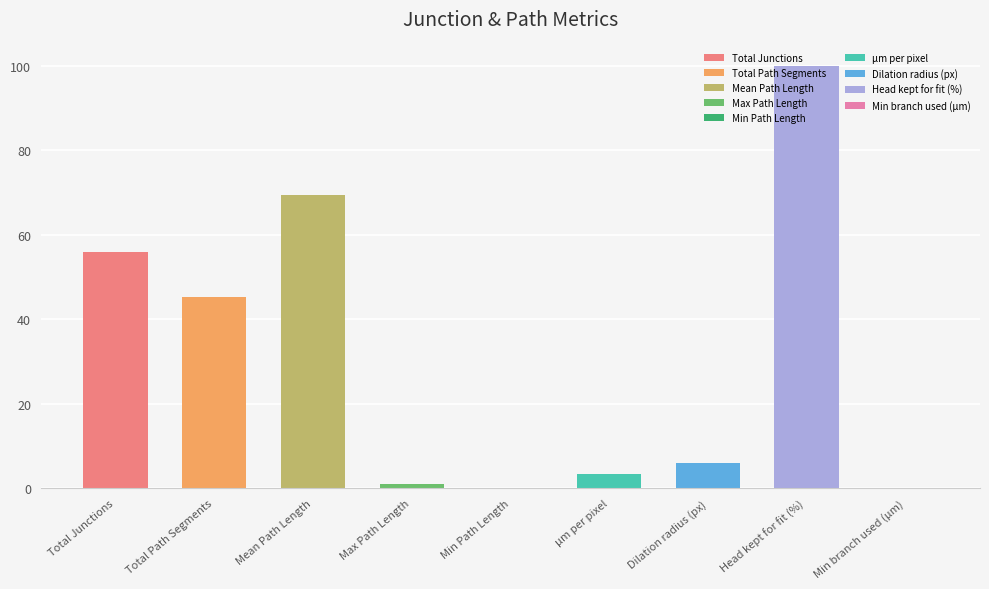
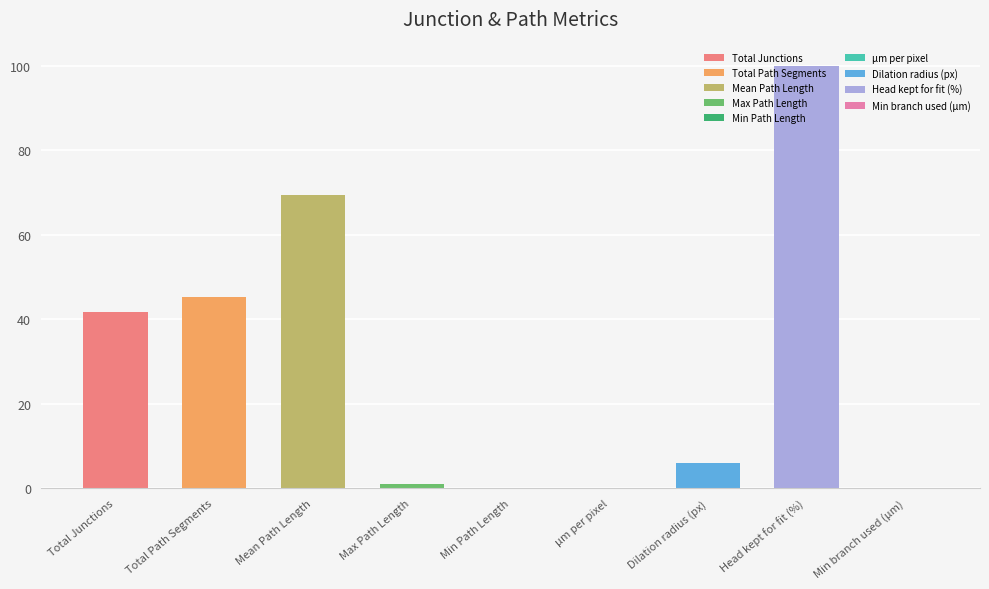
Total Junctions: 56 -> 42
µm per pixel: 3 -> 0
